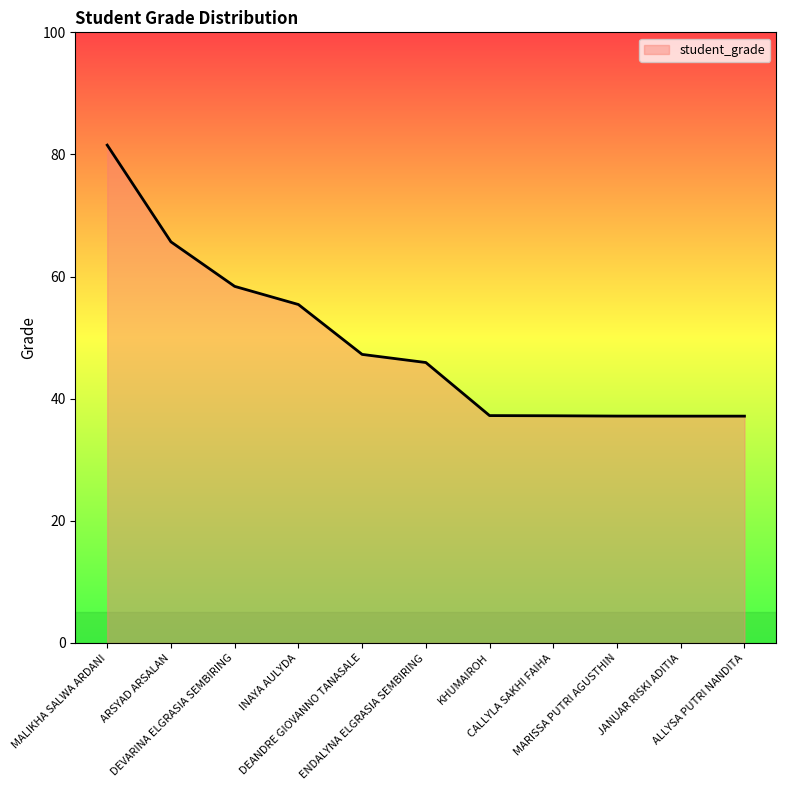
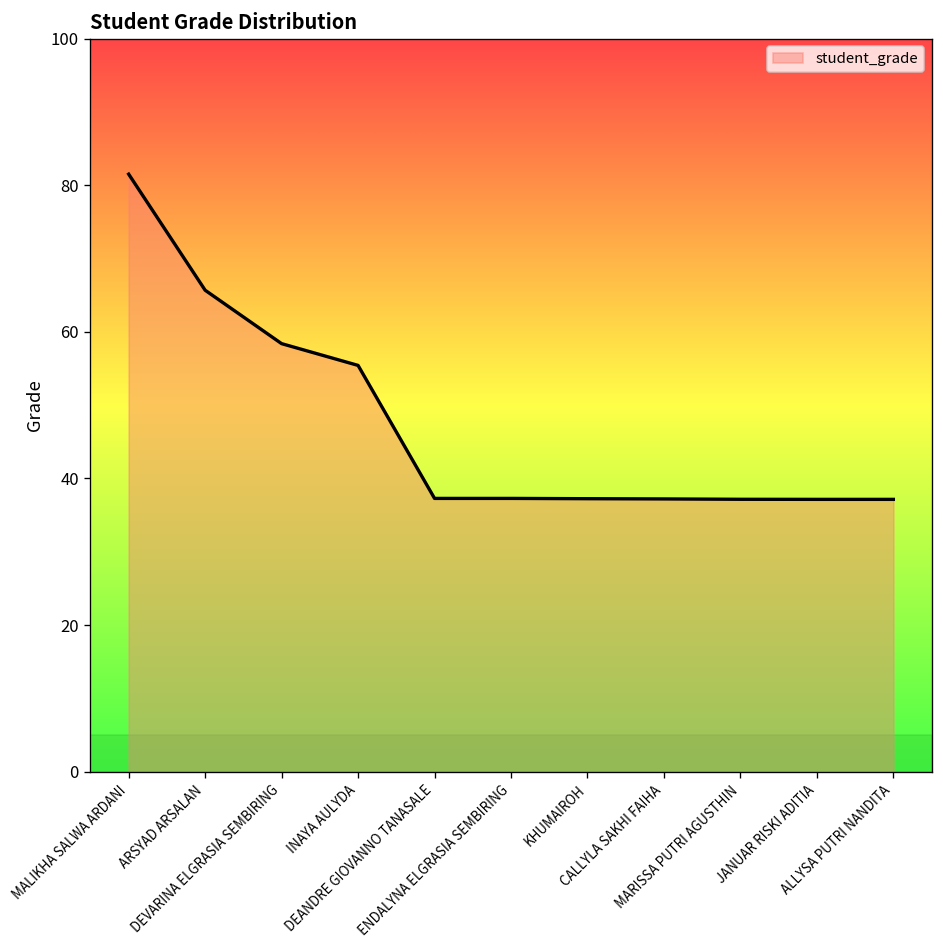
DEANDRE GIOVANNO TANASALE: 47 -> 37
ENDALYNA ELGRASIA SEMBIRING: 46 -> 37
